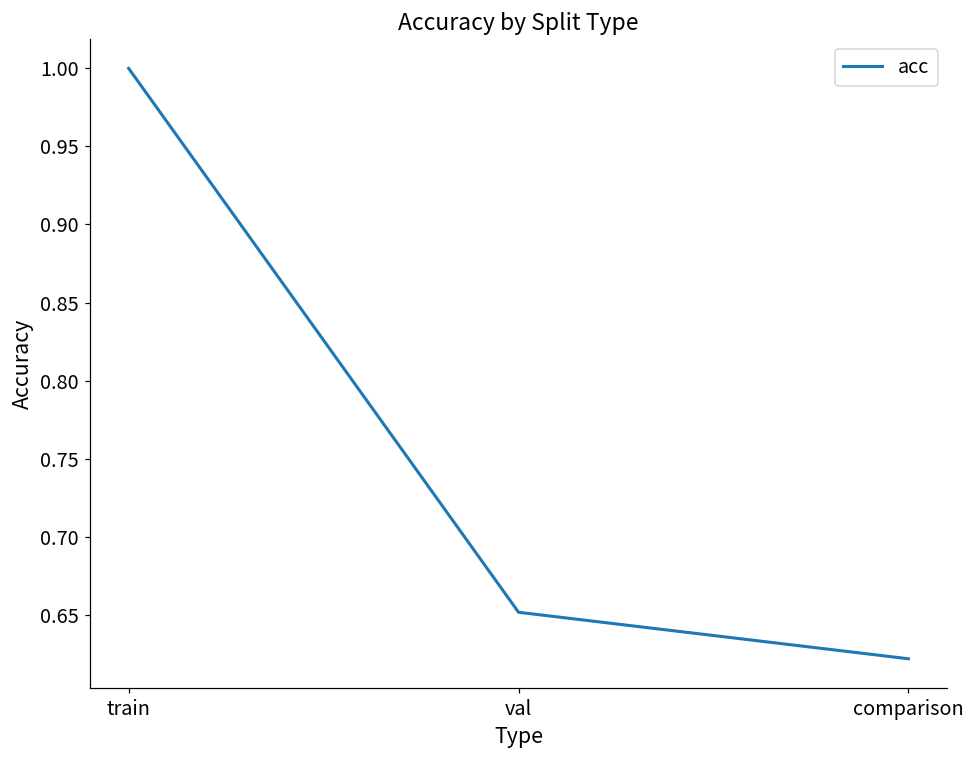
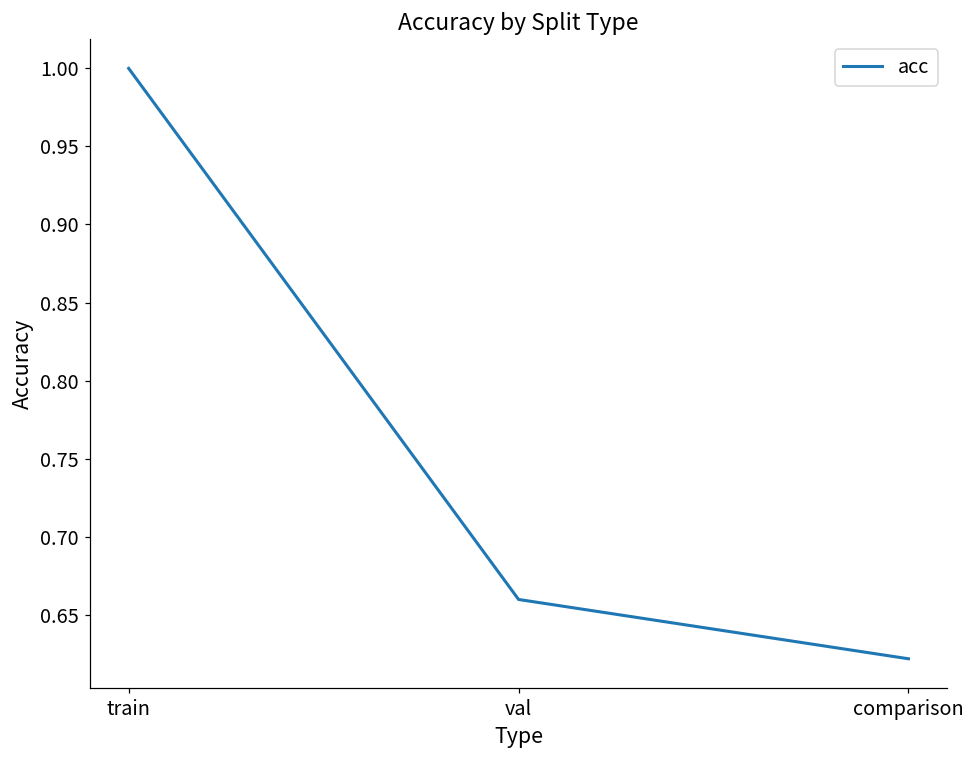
val: 0.652 -> 0.660
